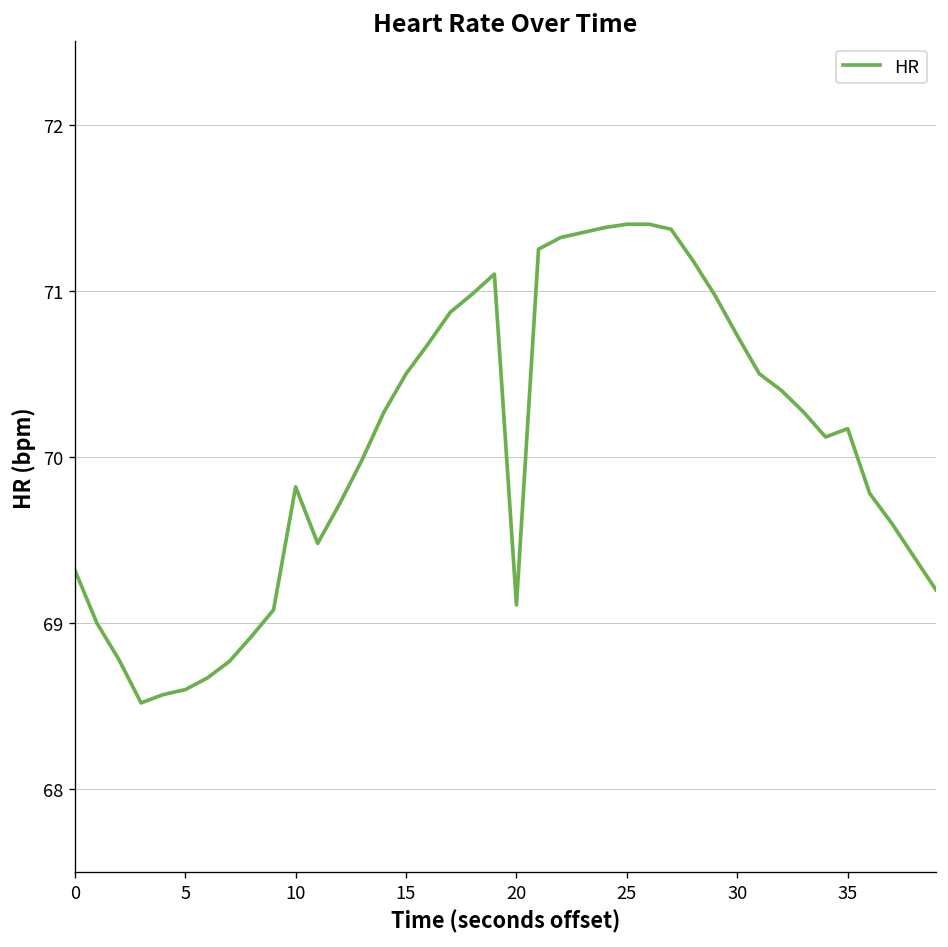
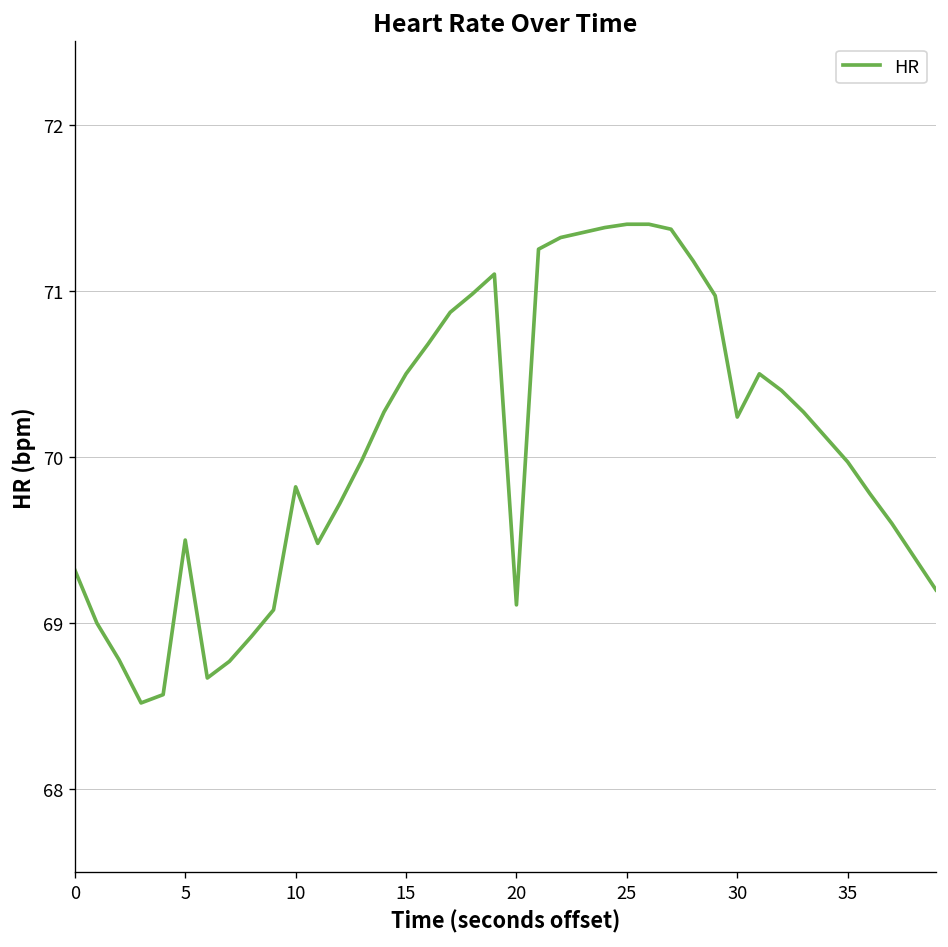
5: 68.6 -> 69.5
30: 70.73 -> 70.24
35: 70.17 -> 69.97
